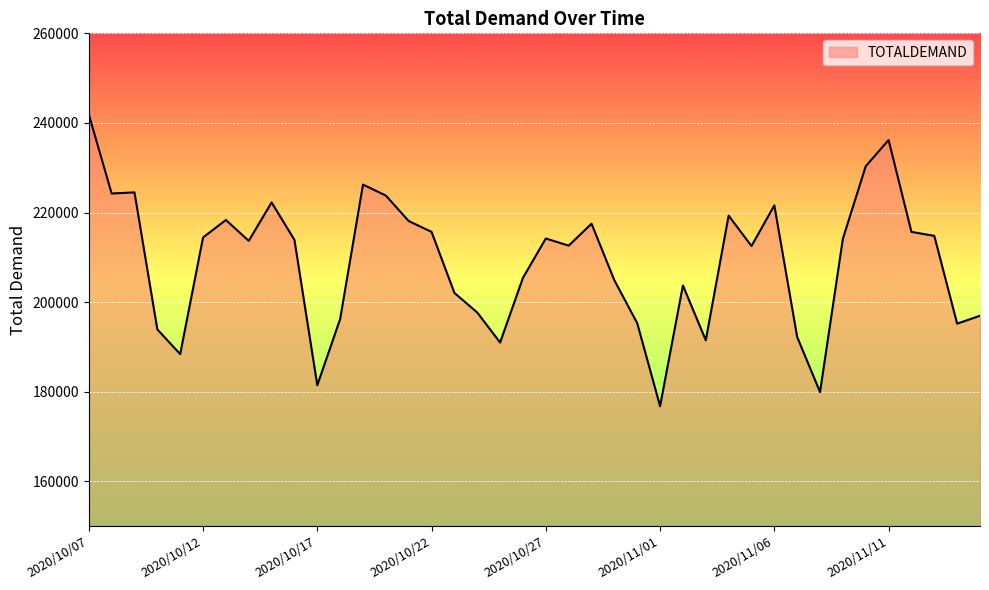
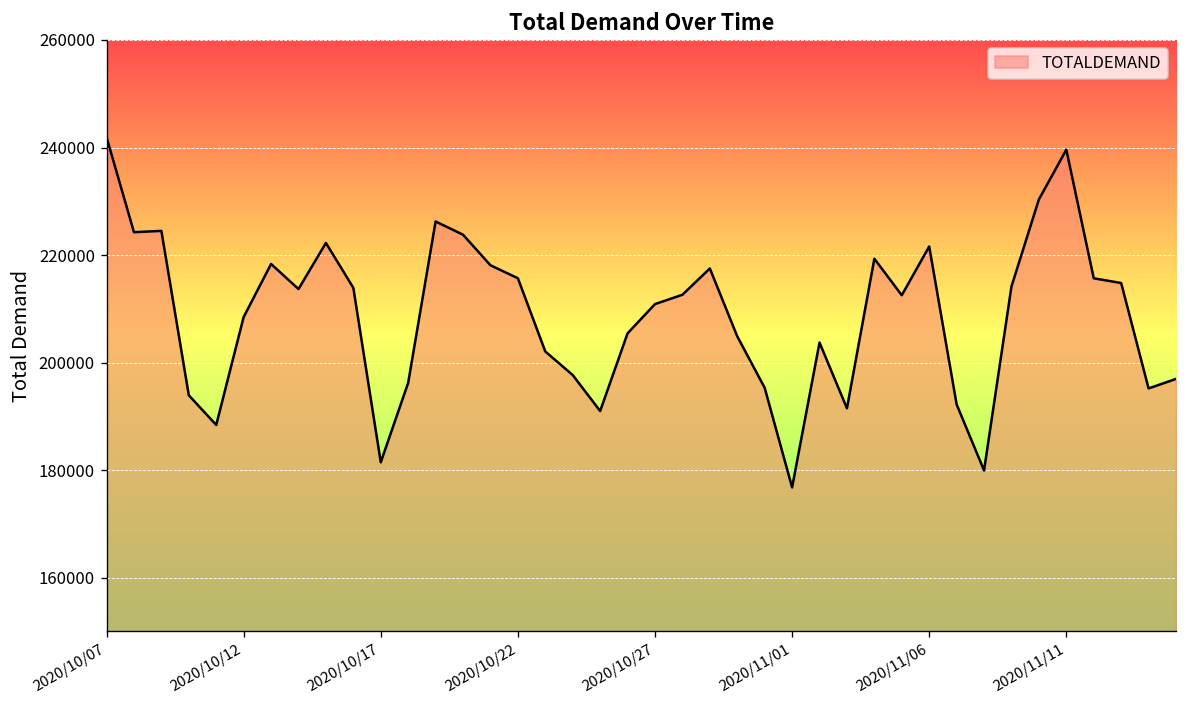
2020/10/12: 214000 -> 208000
2020/10/27: 214000 -> 211000
2020/11/11: 236000 -> 240000
